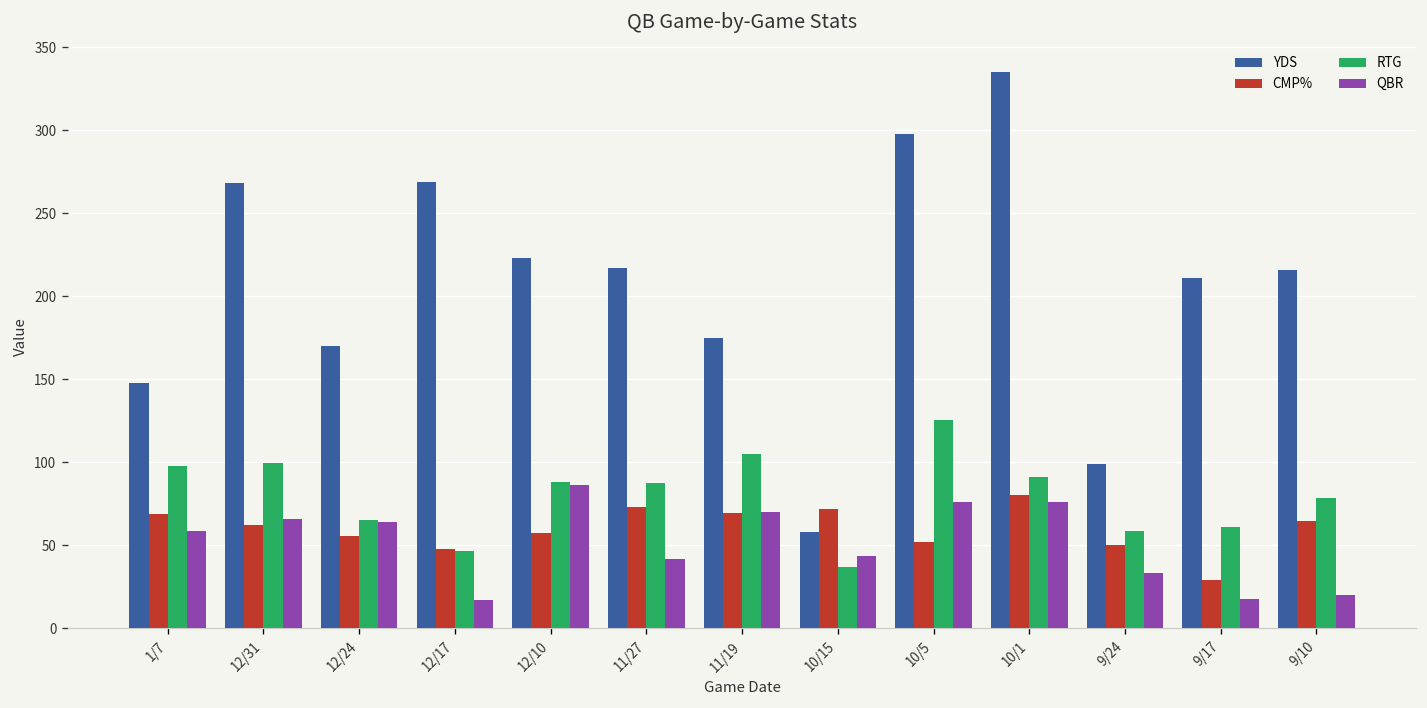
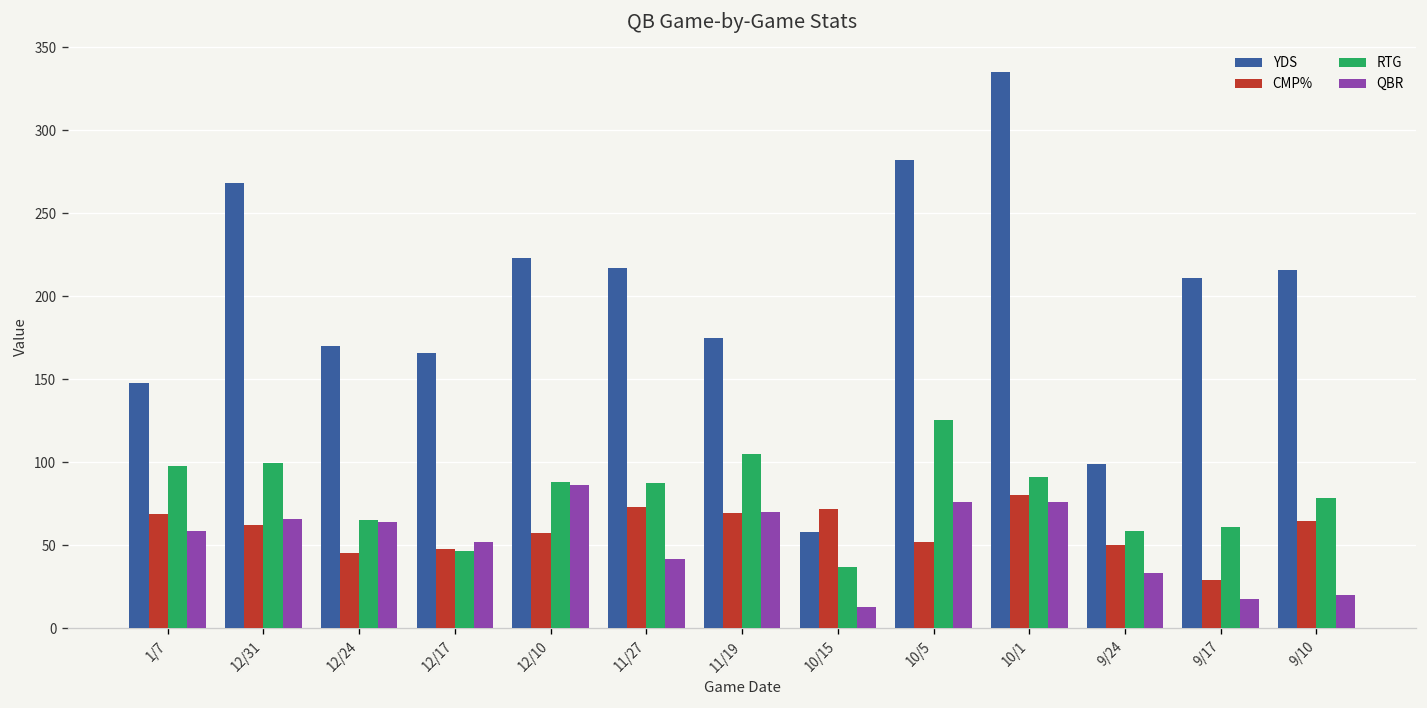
CMP%, 12/24: 56 -> 45
YDS, 12/17: 269 -> 166
QBR, 12/17: 17 -> 52
QBR, 10/15: 44 -> 13
YDS, 10/5: 298 -> 282
